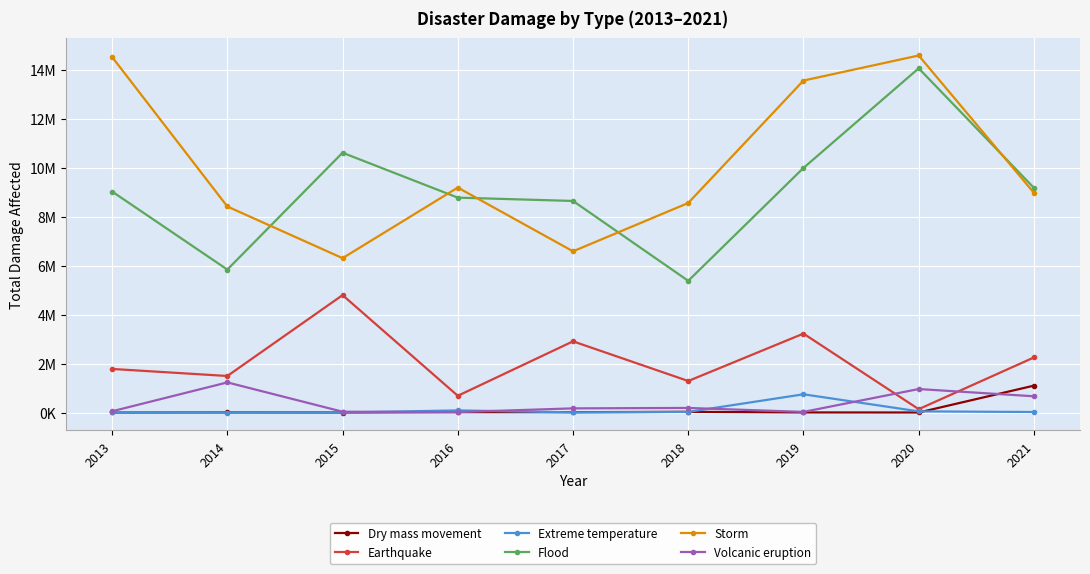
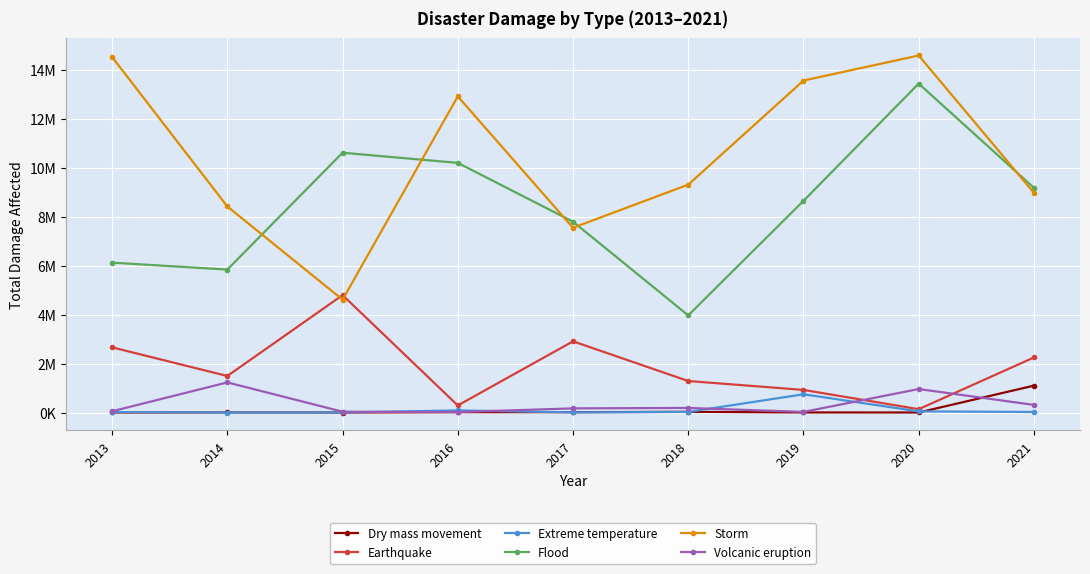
Earthquake, 2013: 1800000 -> 2700000
Flood, 2013: 9000000 -> 6100000
Storm, 2015: 6300000 -> 4600000
Earthquake, 2016: 700000 -> 300000
Flood, 2016: 8800000 -> 10200000
Storm, 2016: 9200000 -> 12900000
Flood, 2017: 8600000 -> 7800000
Storm, 2017: 6600000 -> 7500000
Flood, 2018: 5400000 -> 4000000
Storm, 2018: 8600000 -> 9300000
Earthquake, 2019: 3200000 -> 900000
Flood, 2019: 10000000 -> 8600000
Flood, 2020: 14100000 -> 13400000
Volcanic eruption, 2021: 700000 -> 300000
